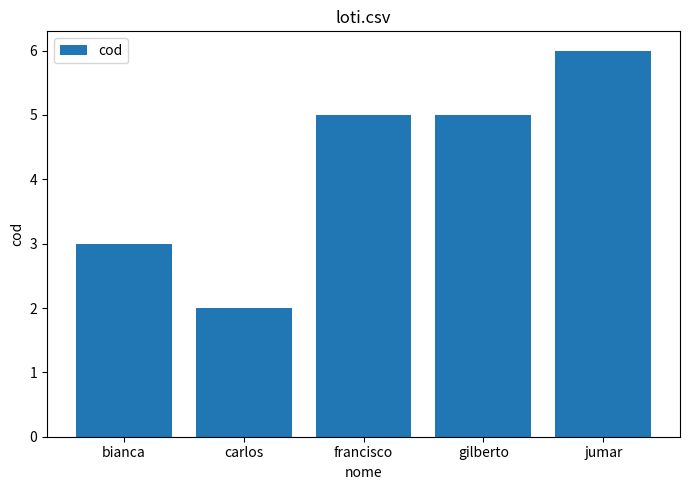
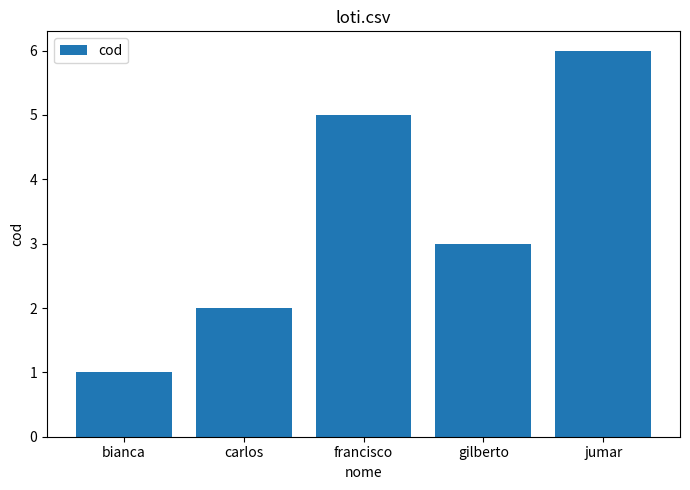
bianca: 3 -> 1
gilberto: 5 -> 3
